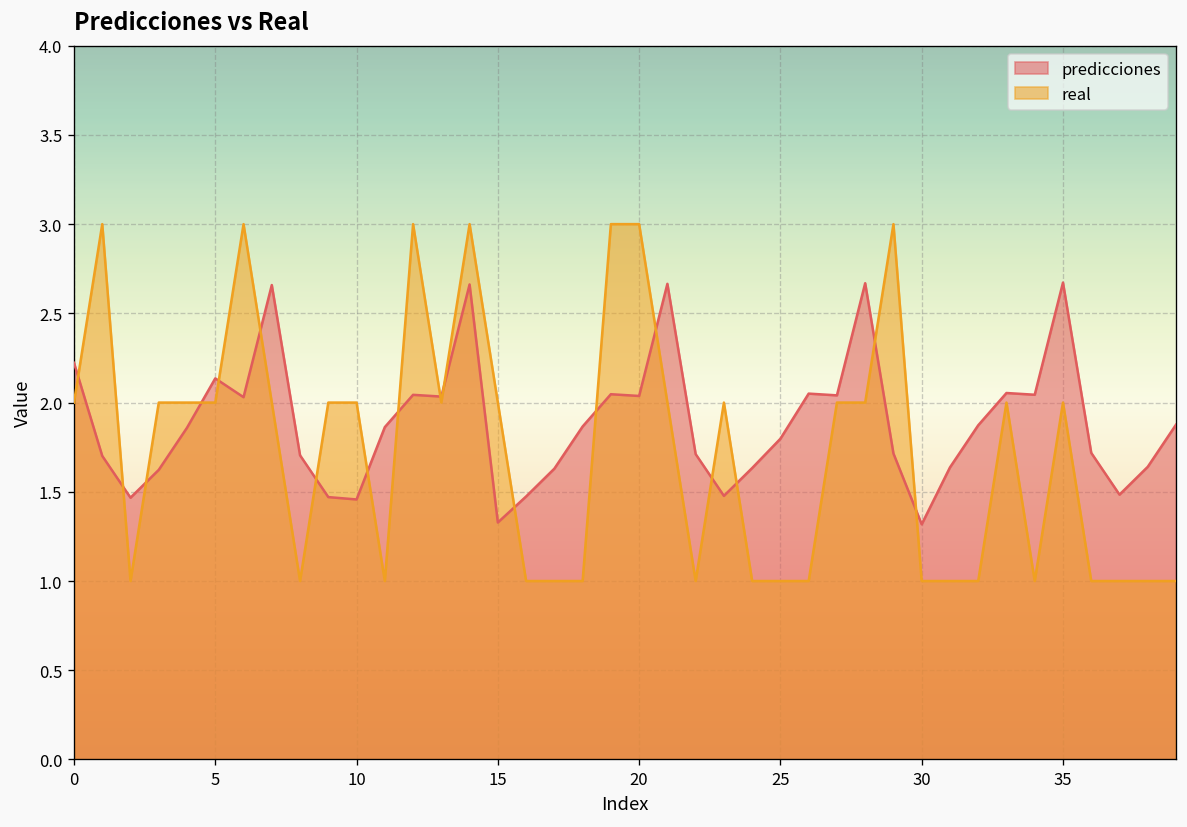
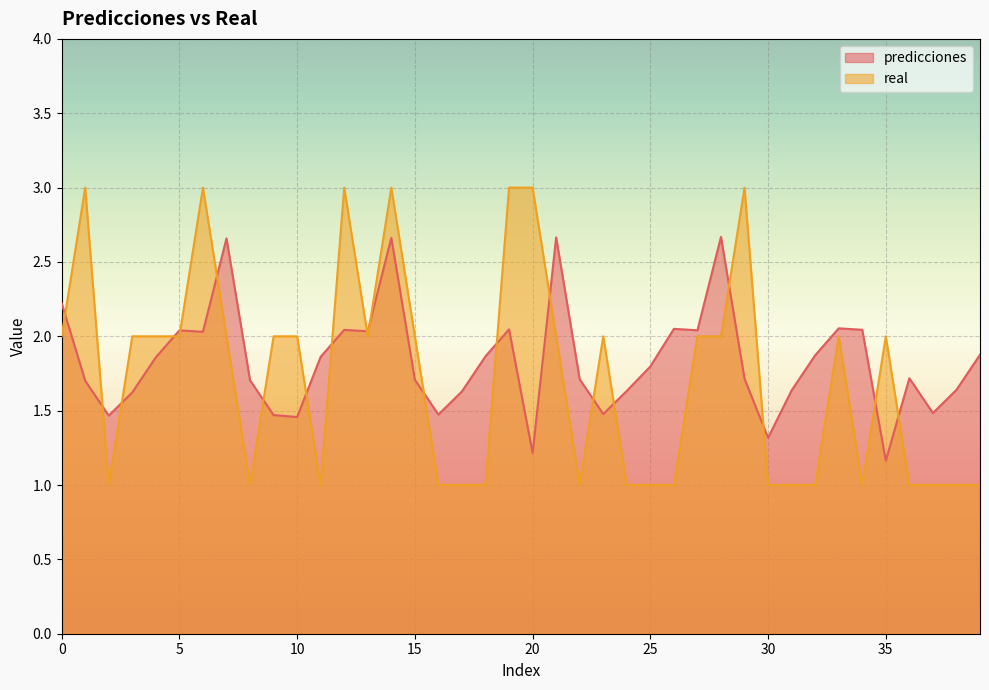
predicciones, 5: 2.14 -> 2.04
predicciones, 15: 1.33 -> 1.71
predicciones, 20: 2.04 -> 1.22
predicciones, 35: 2.67 -> 1.16
